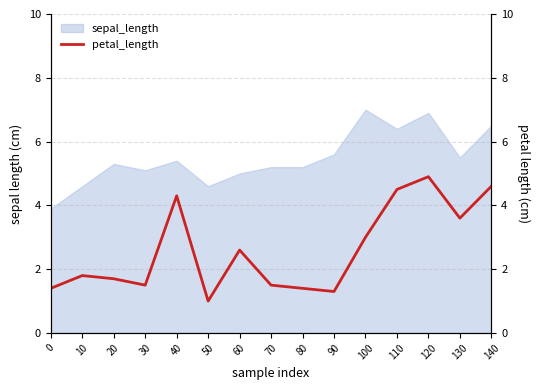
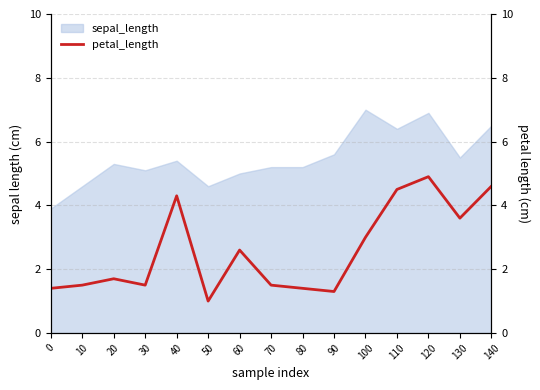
petal_length, 10: 1.8 -> 1.5
